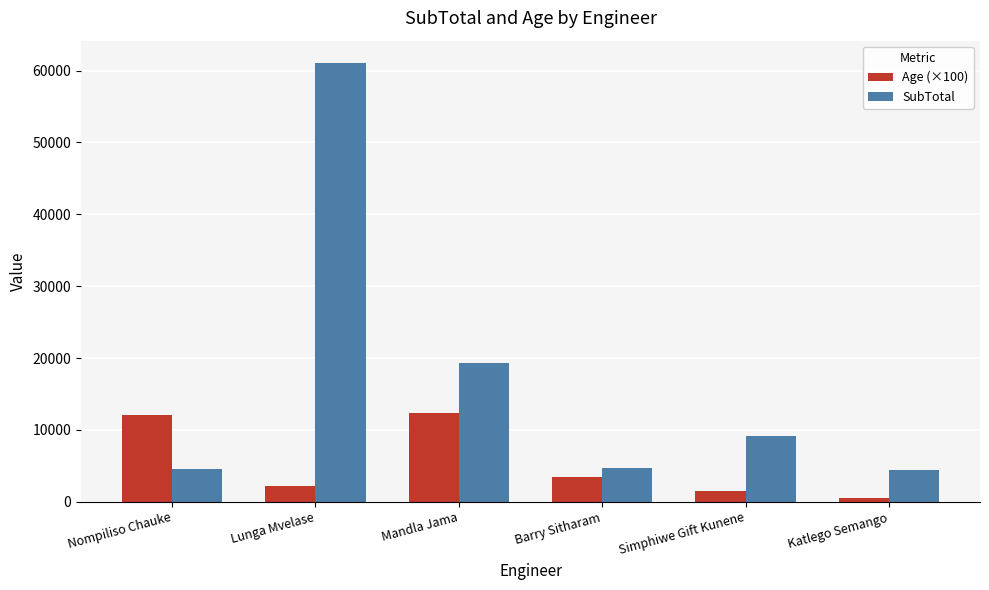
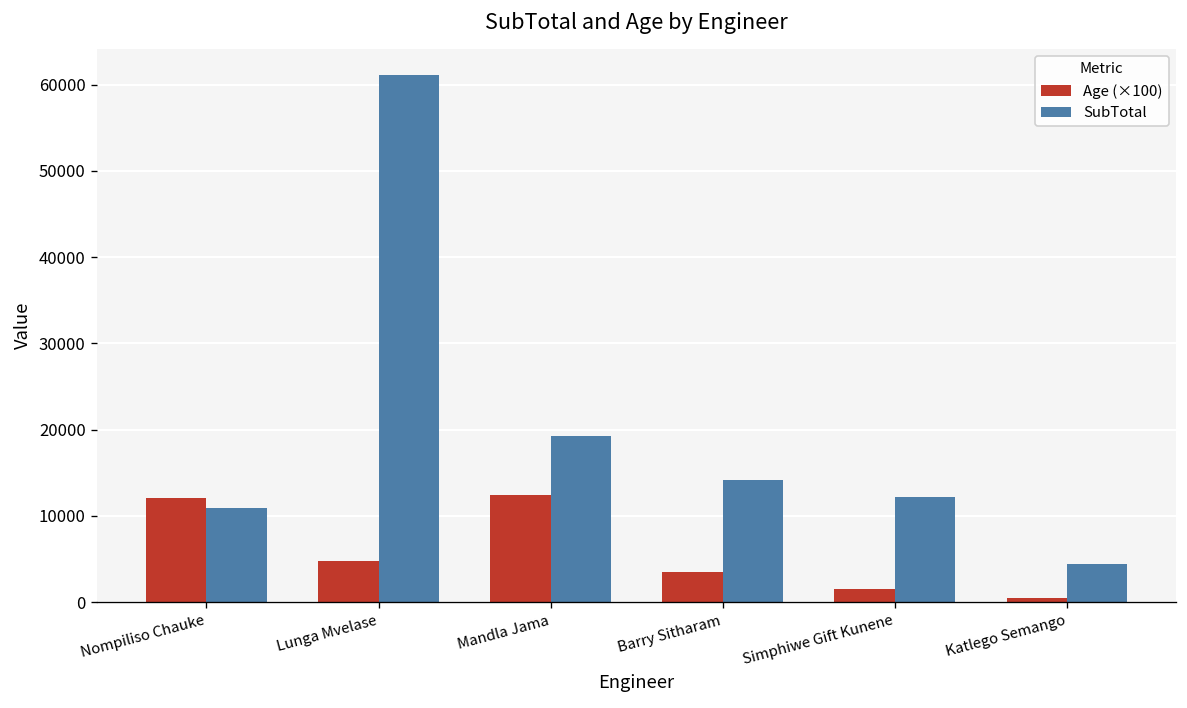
SubTotal, Nompiliso Chauke: 5000 -> 11000
Age (×100), Lunga Mvelase: 2000 -> 5000
SubTotal, Barry Sitharam: 5000 -> 14000
SubTotal, Simphiwe Gift Kunene: 9000 -> 12000
